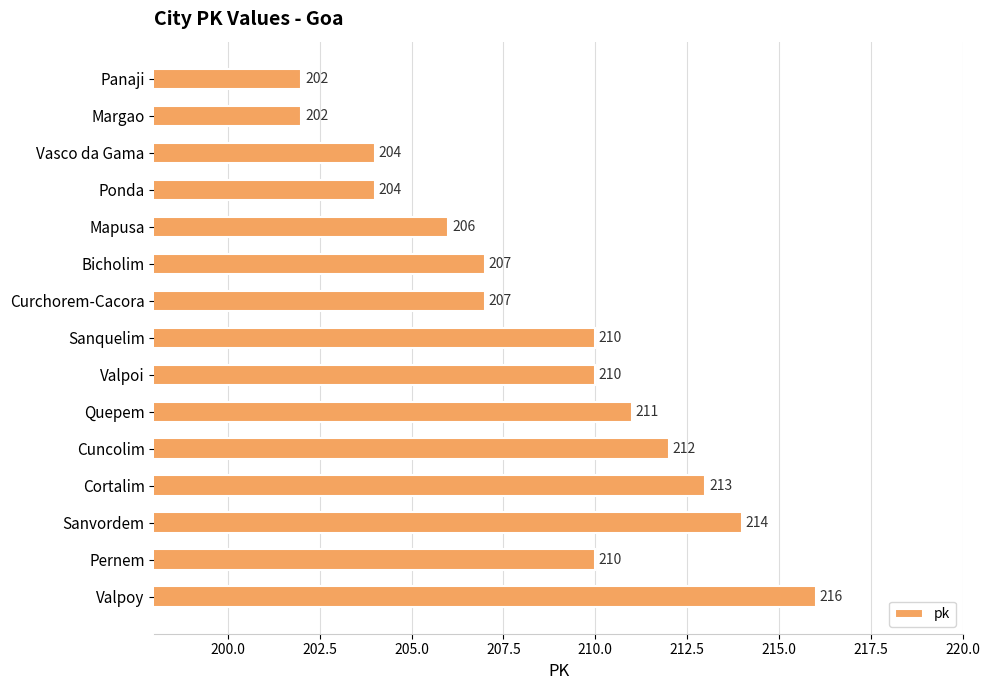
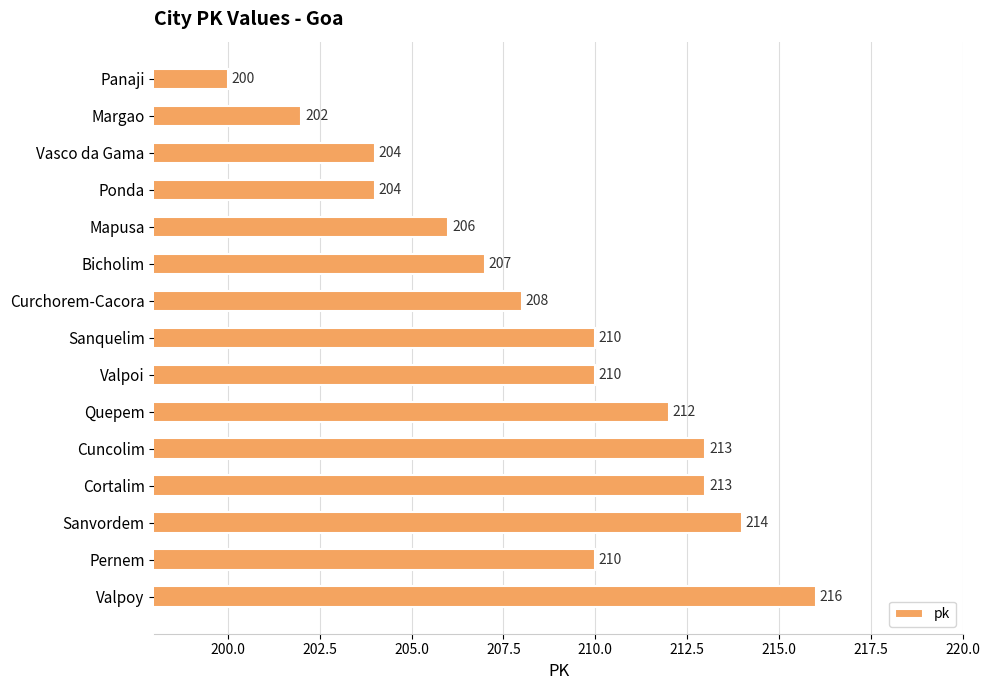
Panaji: 202 -> 200
Curchorem-Cacora: 207 -> 208
Quepem: 211 -> 212
Cuncolim: 212 -> 213
